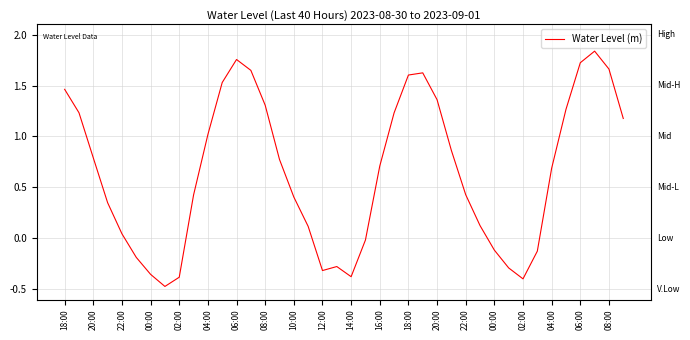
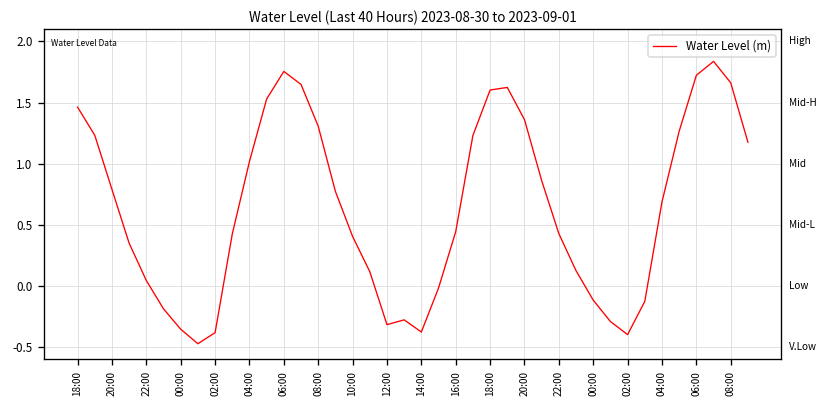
16:00: 0.71 -> 0.45
